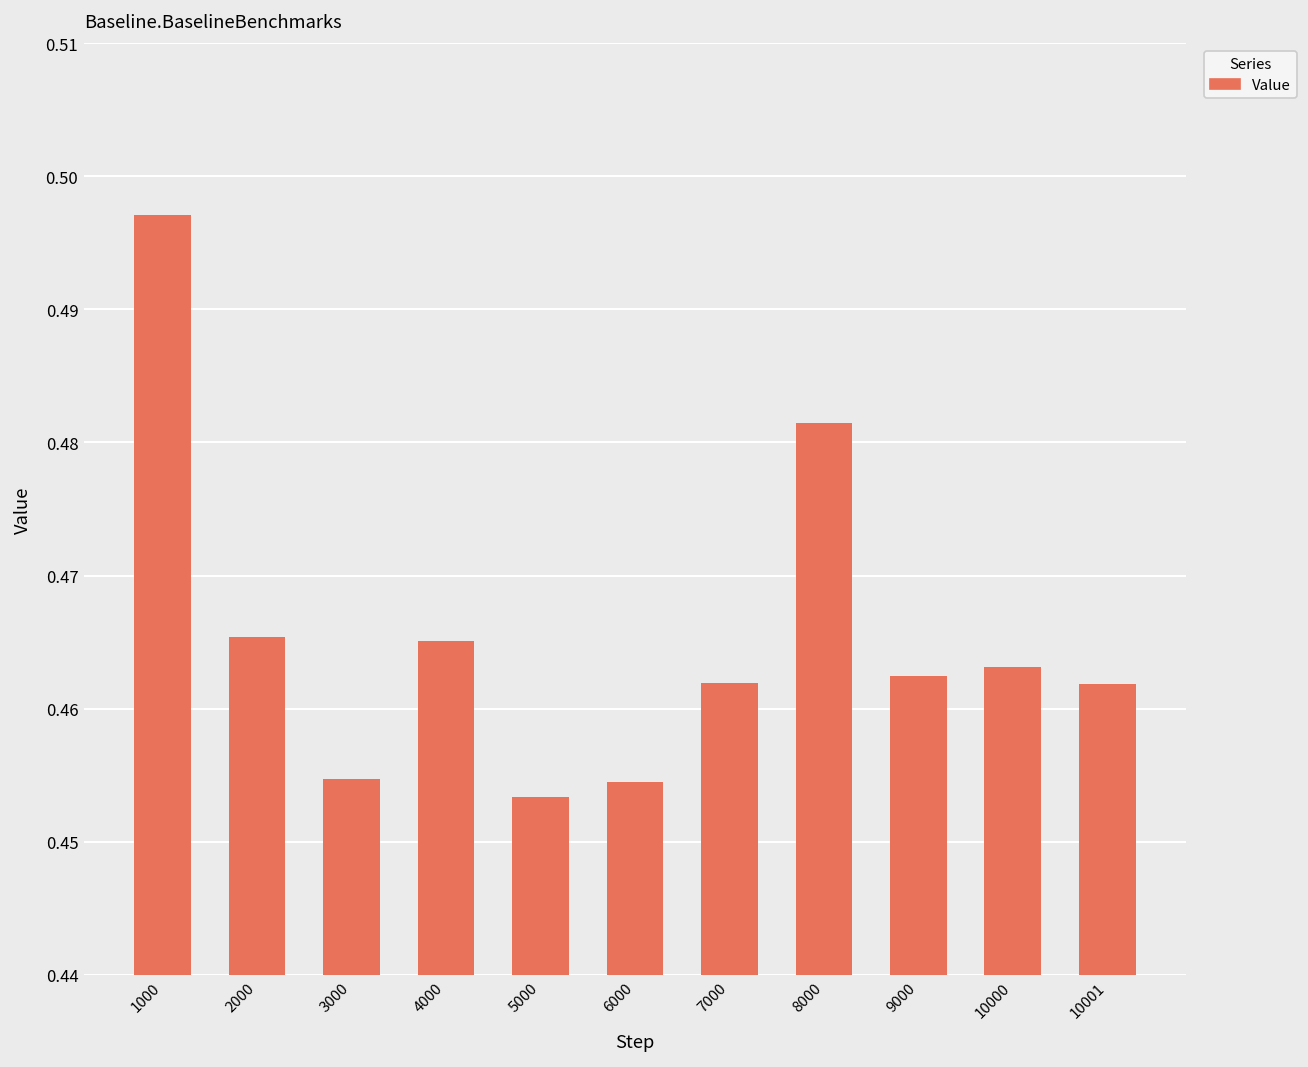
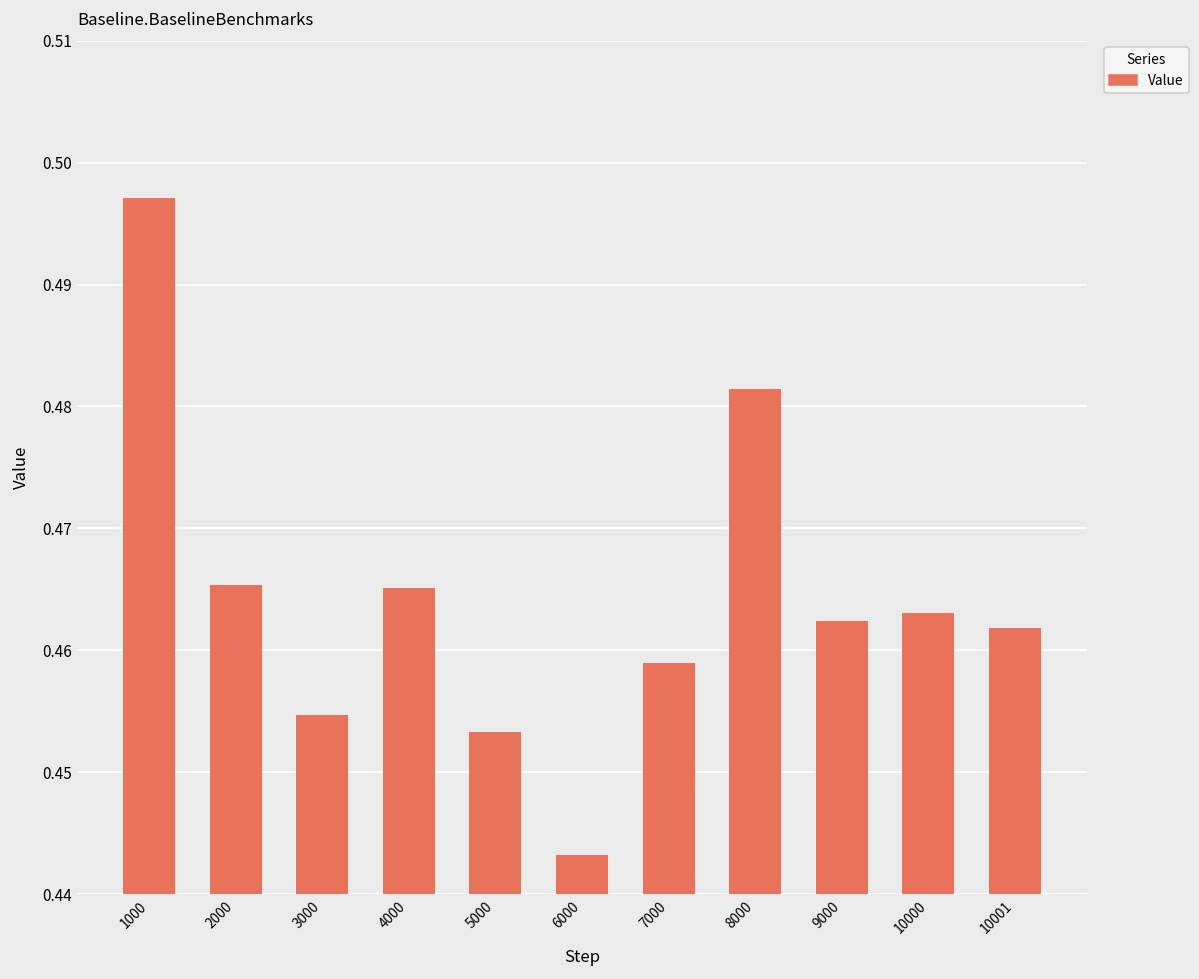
6000: 0.4545 -> 0.4432
7000: 0.4620 -> 0.4590
